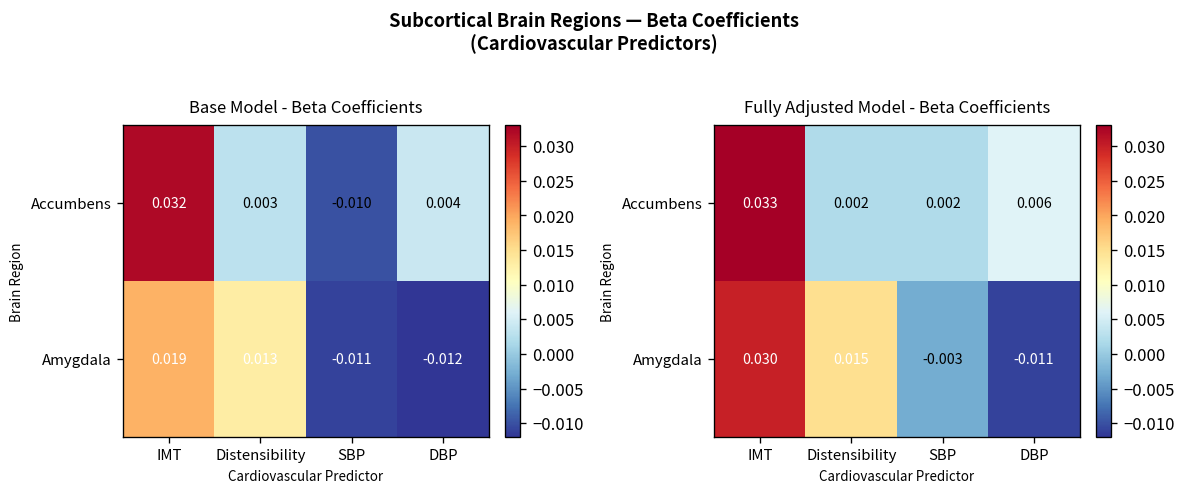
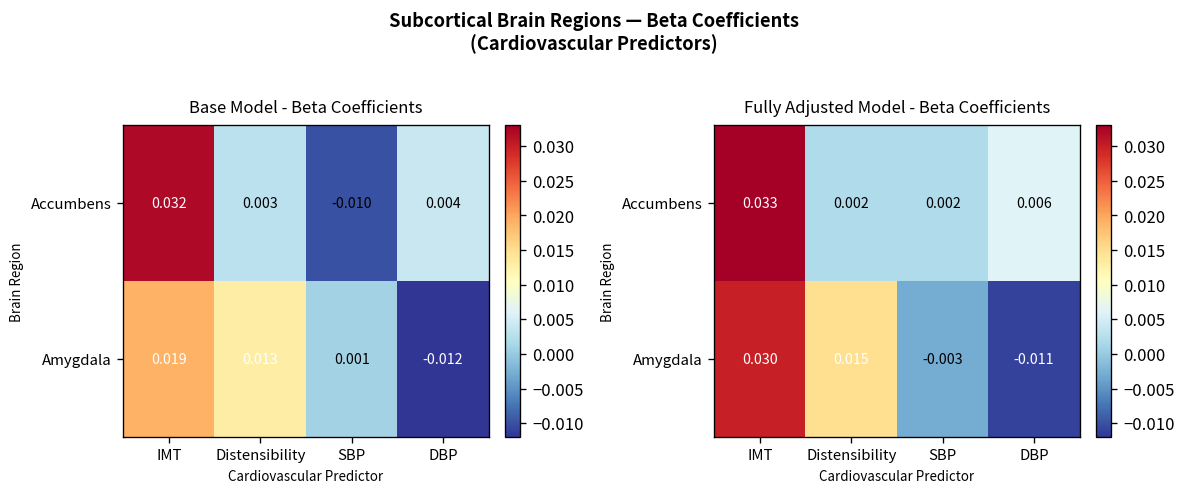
Base Model - Beta Coefficients, Amygdala, SBP: -0.011 -> 0.001
